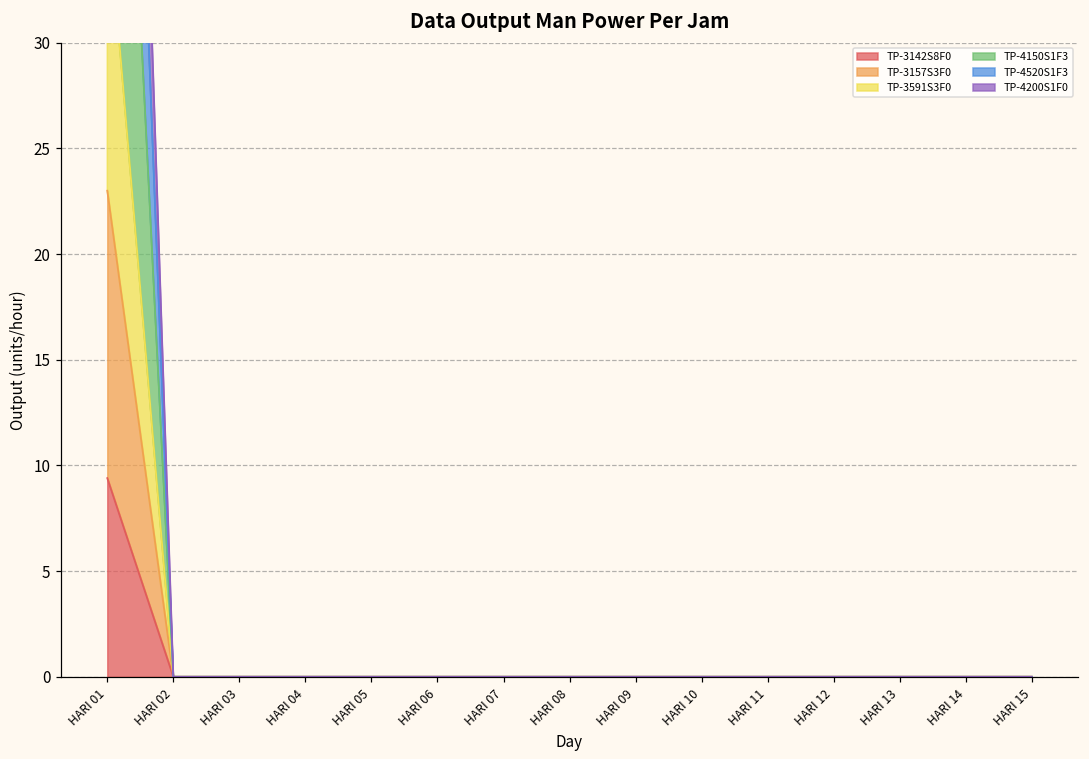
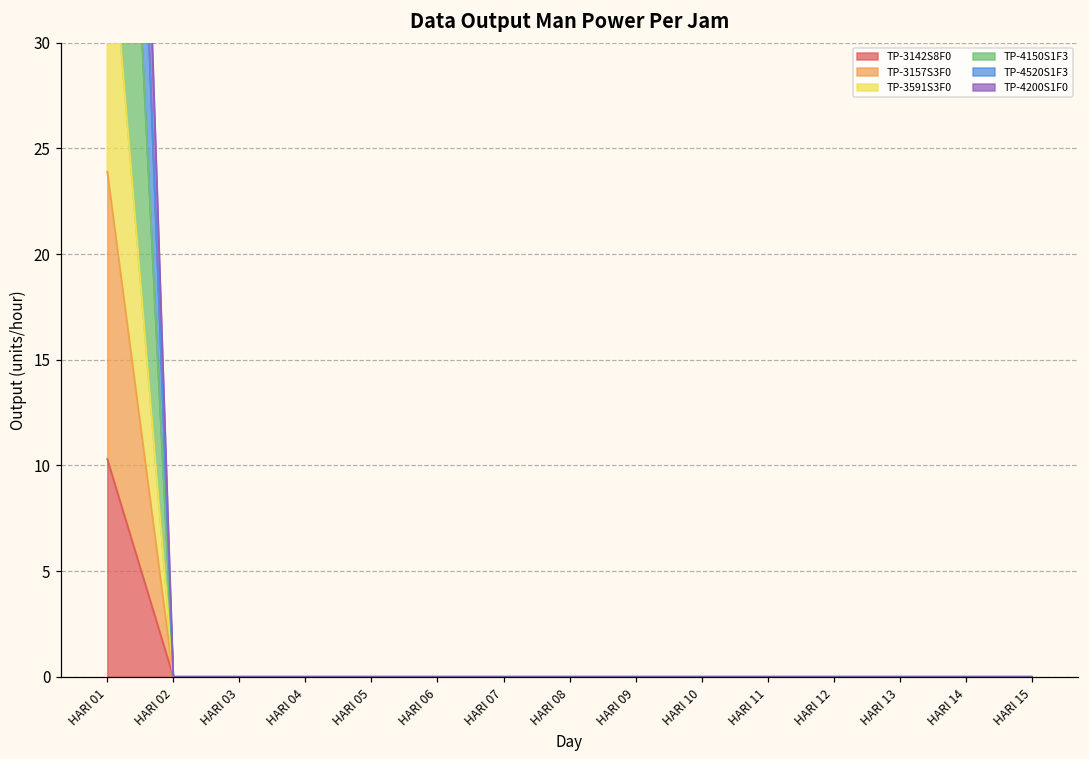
TP-3142S8F0, HARI 01: 9.4 -> 10.3
